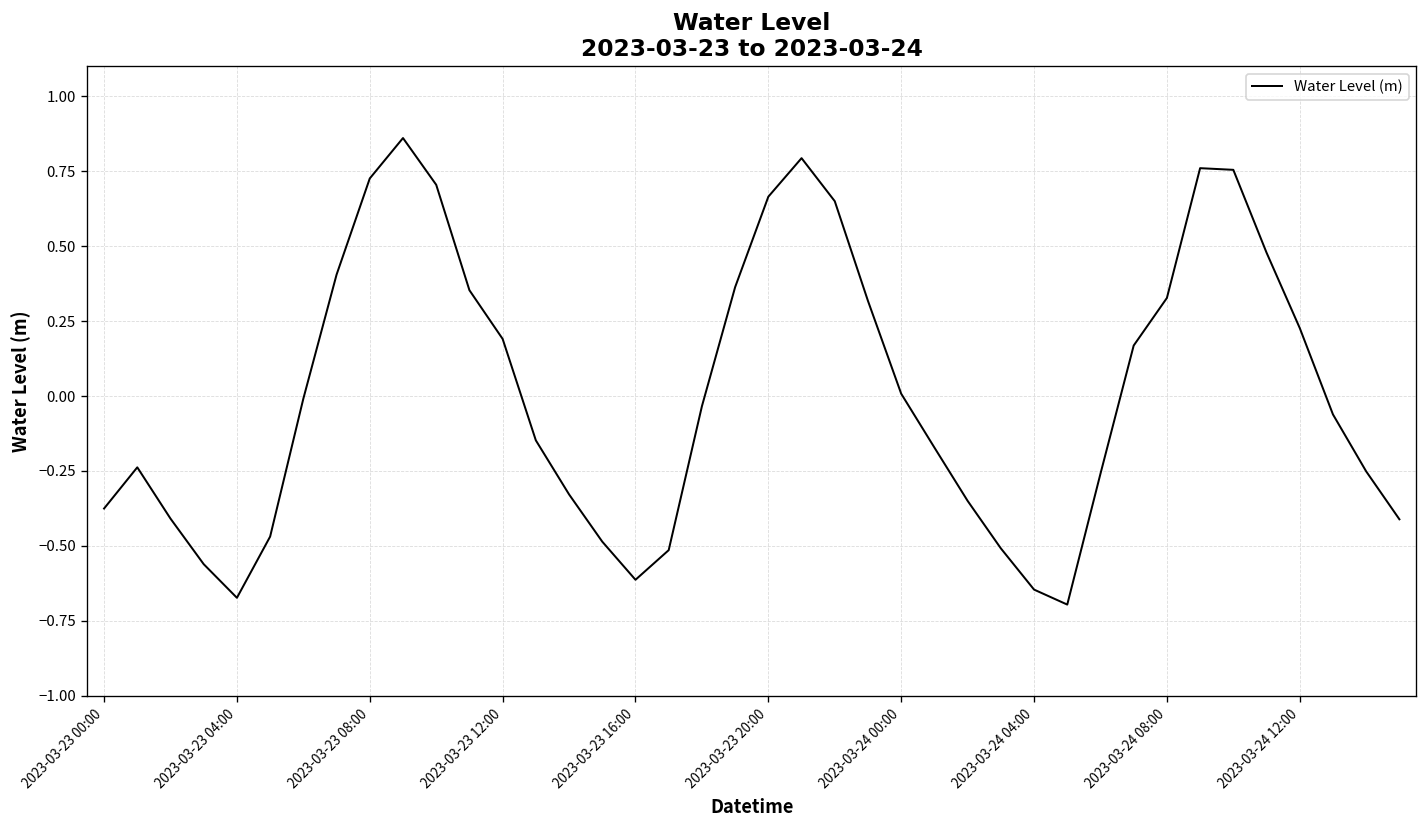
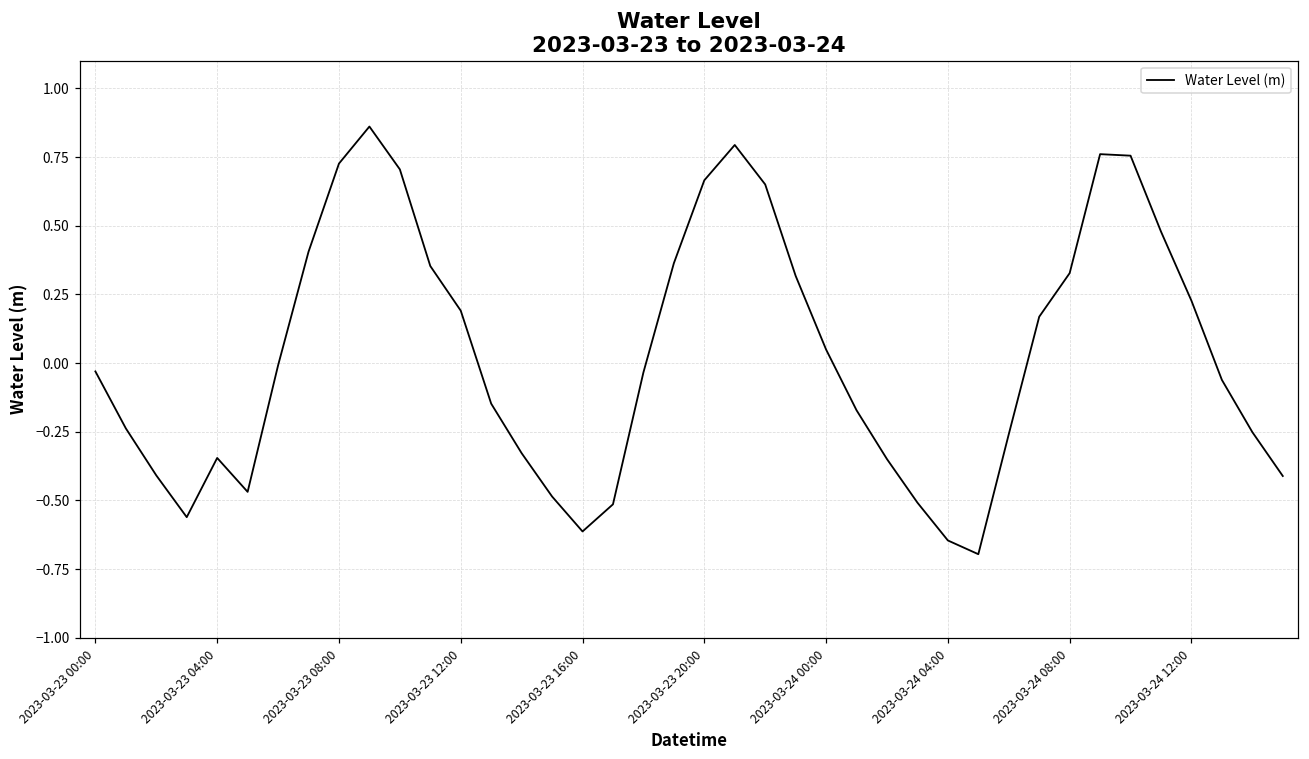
2023-03-23 00:00: -0.38 -> -0.03
2023-03-23 04:00: -0.67 -> -0.35
2023-03-24 00:00: 0.01 -> 0.05
